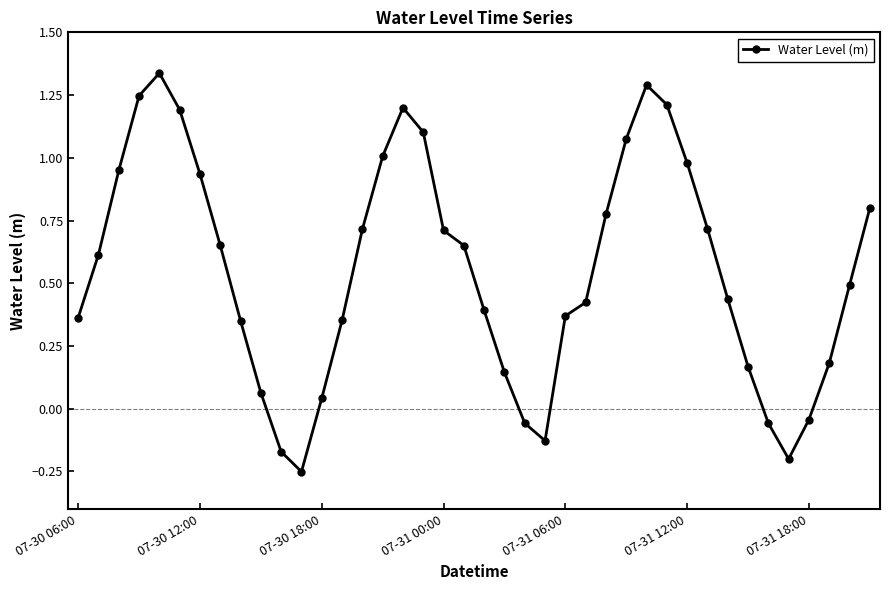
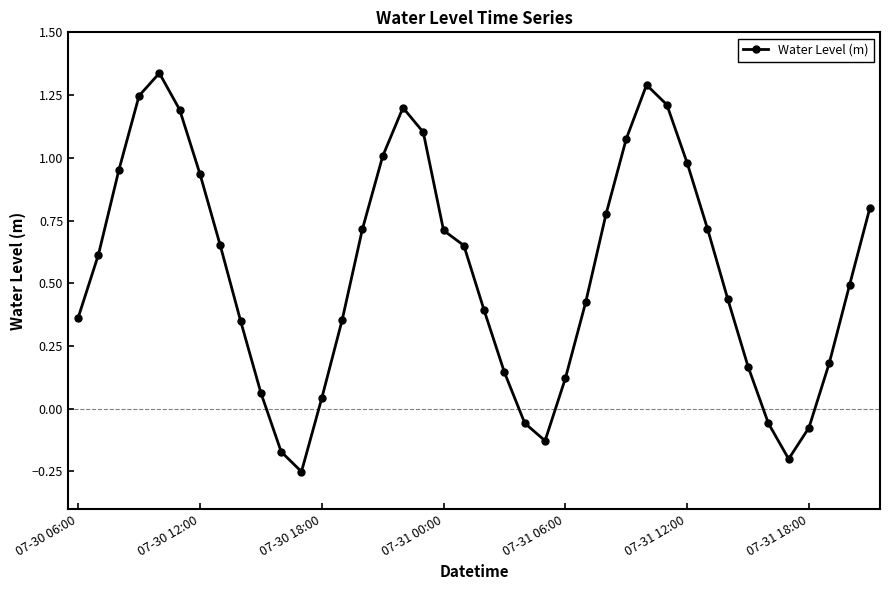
07-31 06:00: 0.37 -> 0.12
07-31 18:00: -0.04 -> -0.08
